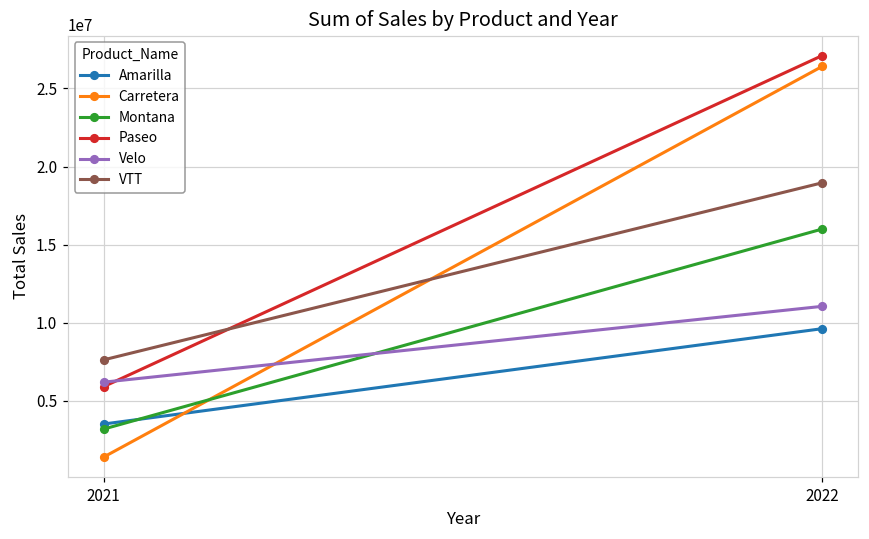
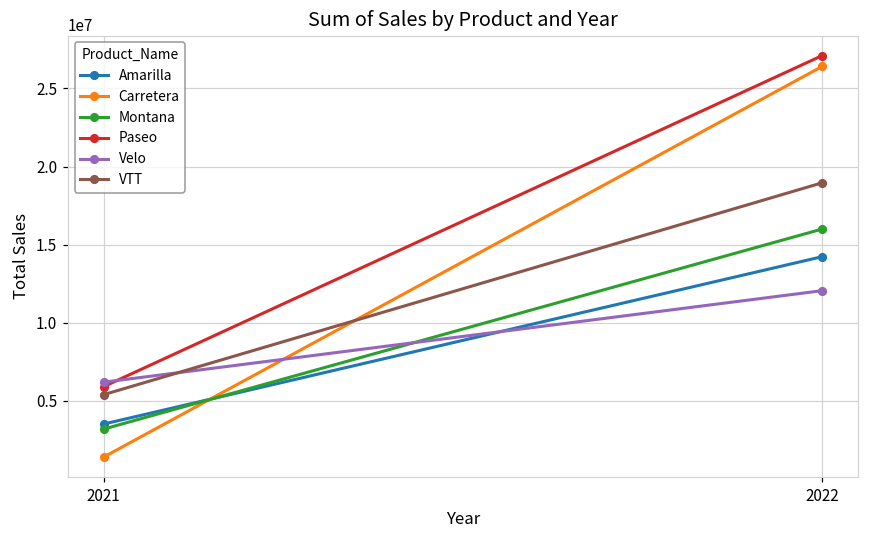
VTT, 2021: 7600000 -> 5400000
Amarilla, 2022: 9600000 -> 14200000
Velo, 2022: 11100000 -> 12100000
